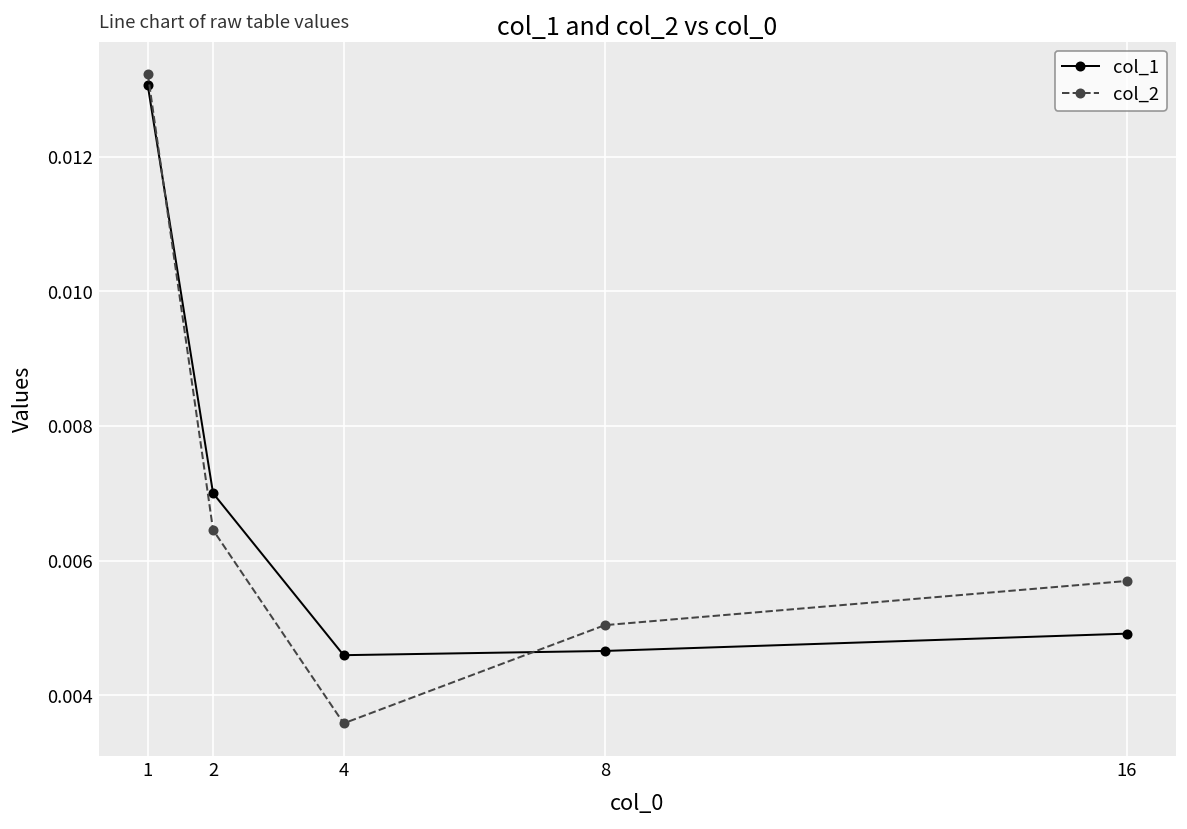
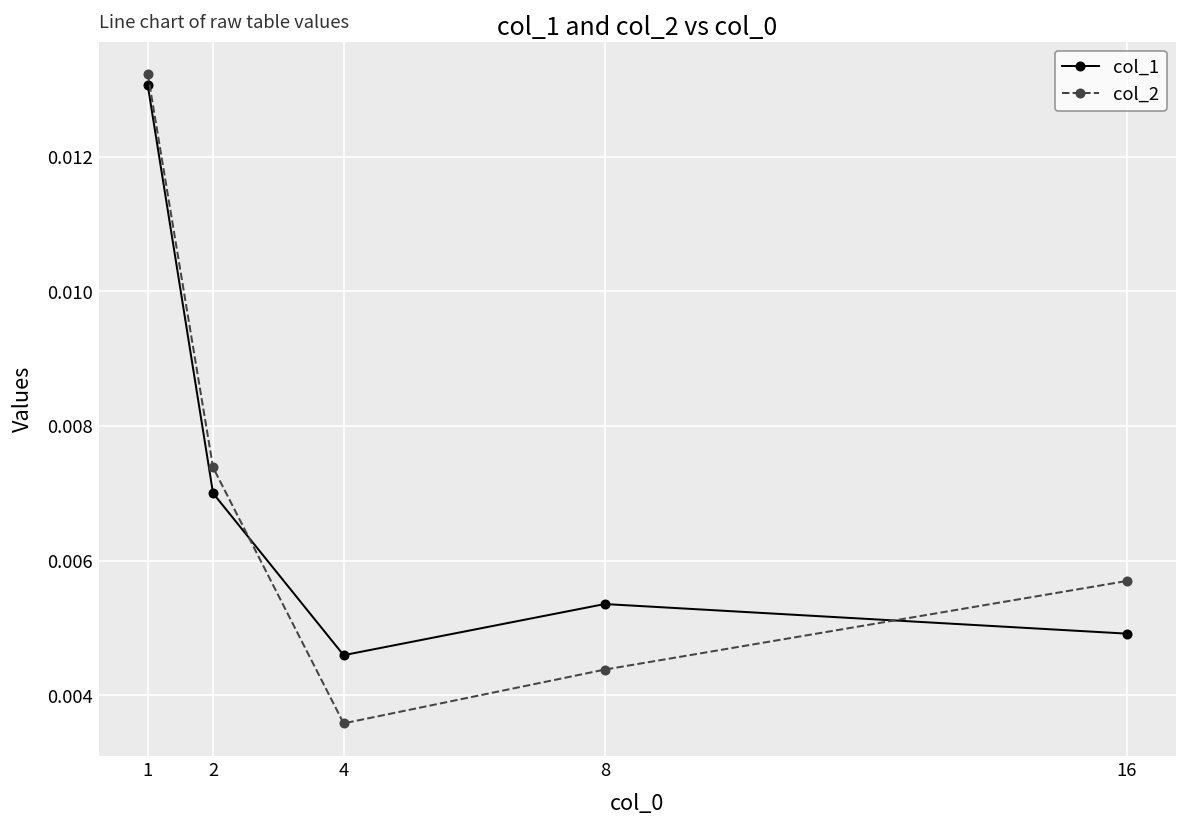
col_2, 2: 0.0065 -> 0.0074
col_1, 8: 0.0047 -> 0.0054
col_2, 8: 0.0050 -> 0.0044
